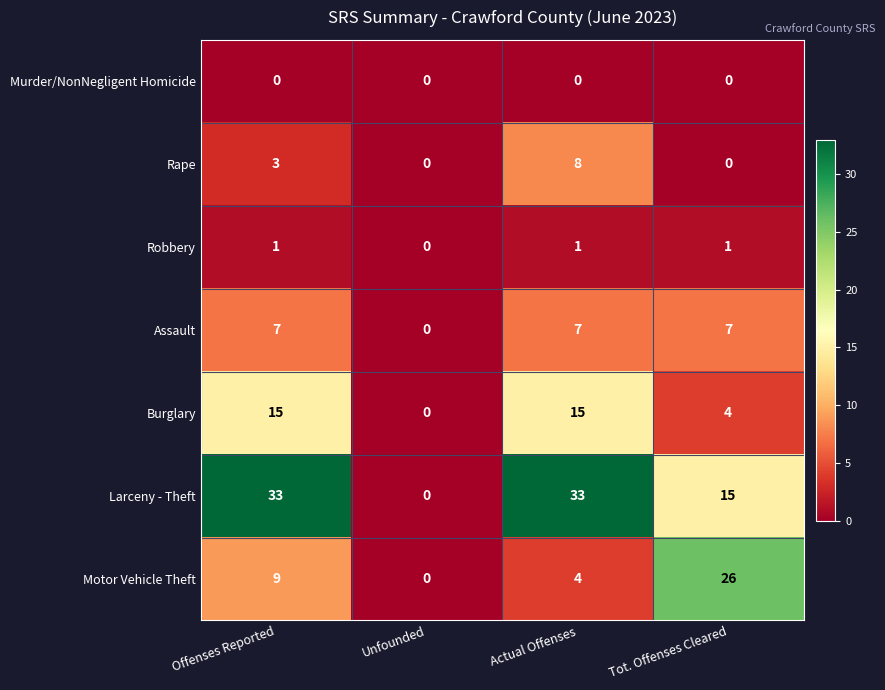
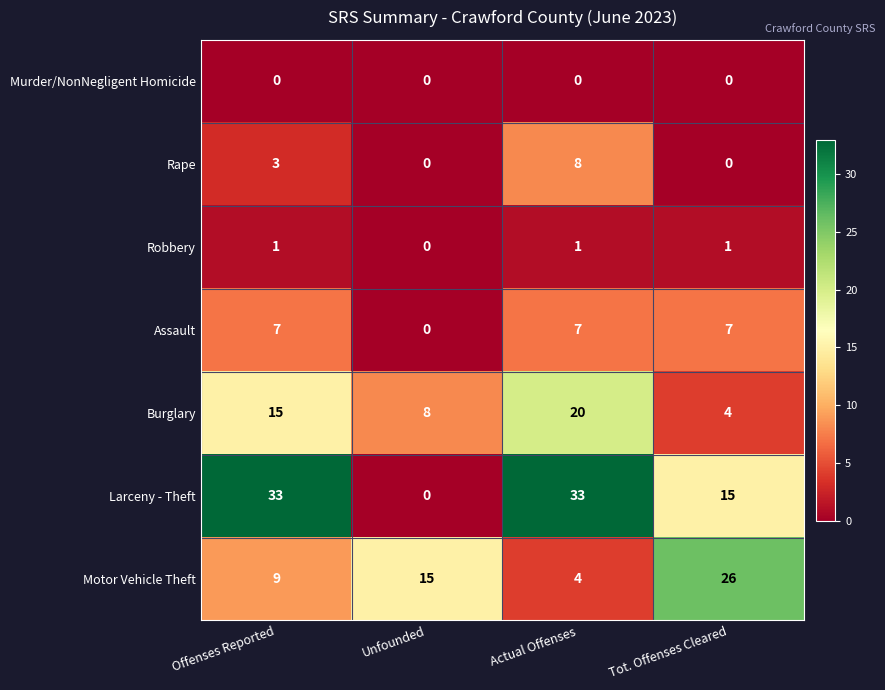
Burglary, Unfounded: 0 -> 8
Burglary, Actual Offenses: 15 -> 20
Motor Vehicle Theft, Unfounded: 0 -> 15
